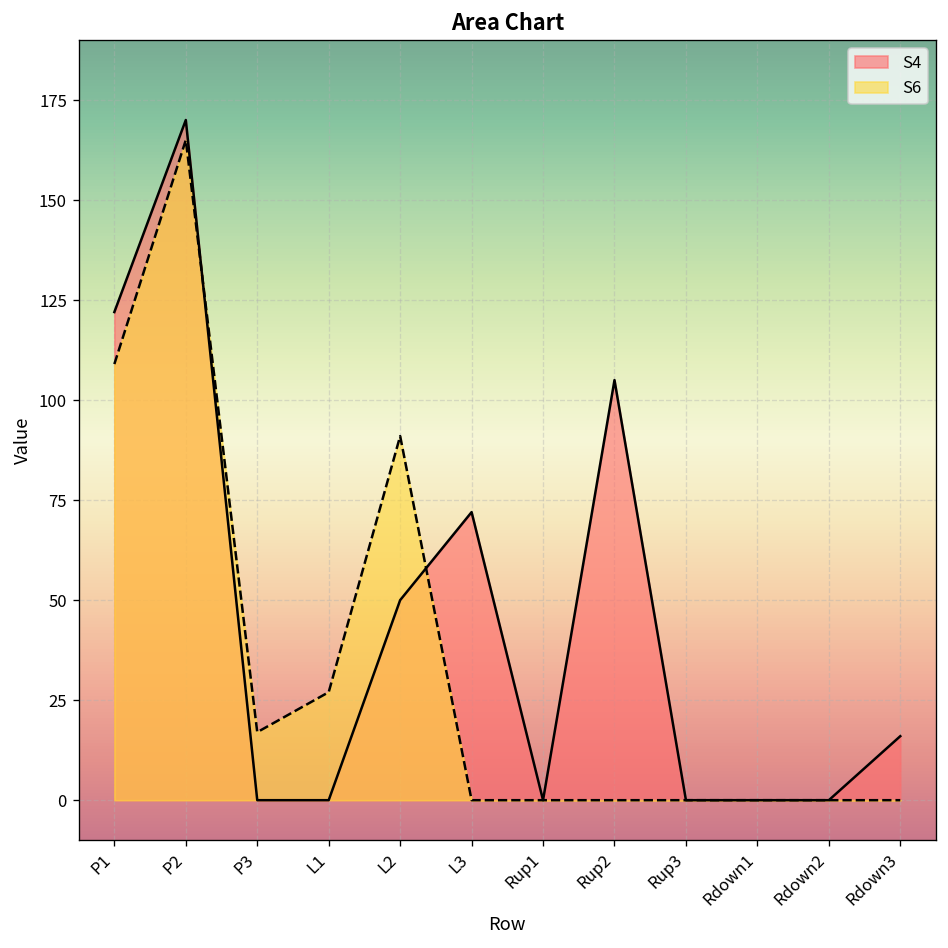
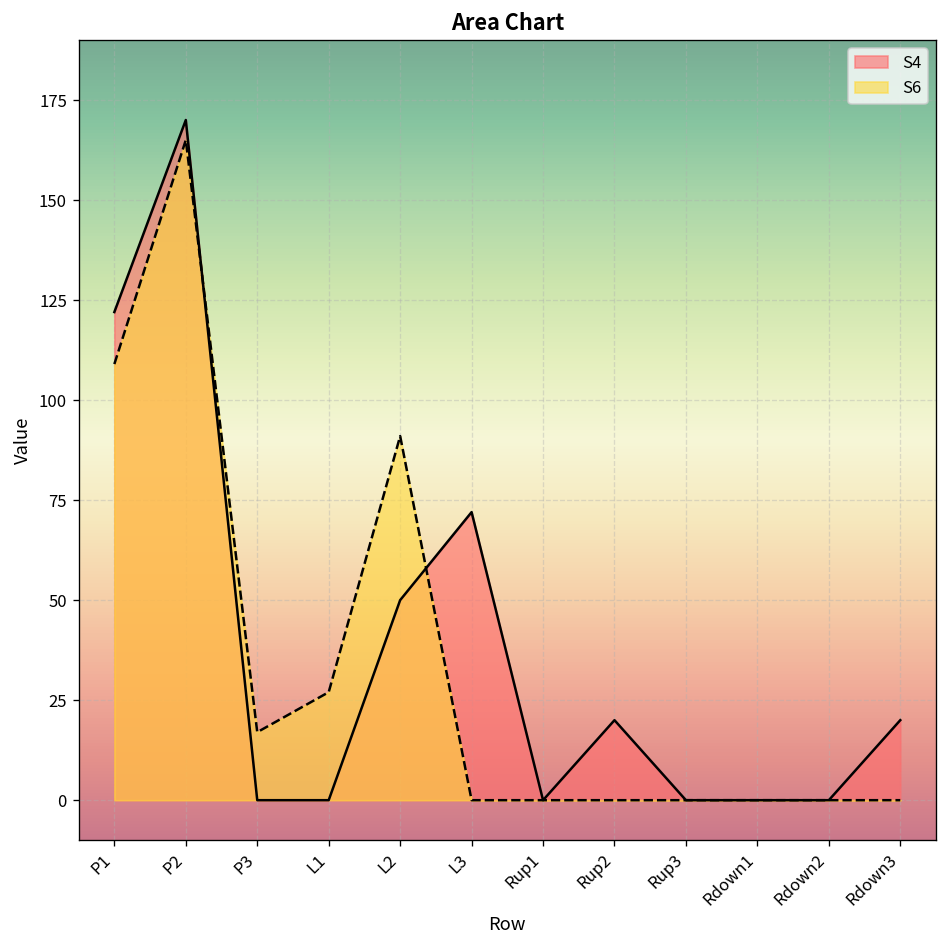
S4, Rup2: 105 -> 20
S4, Rdown3: 16 -> 20
